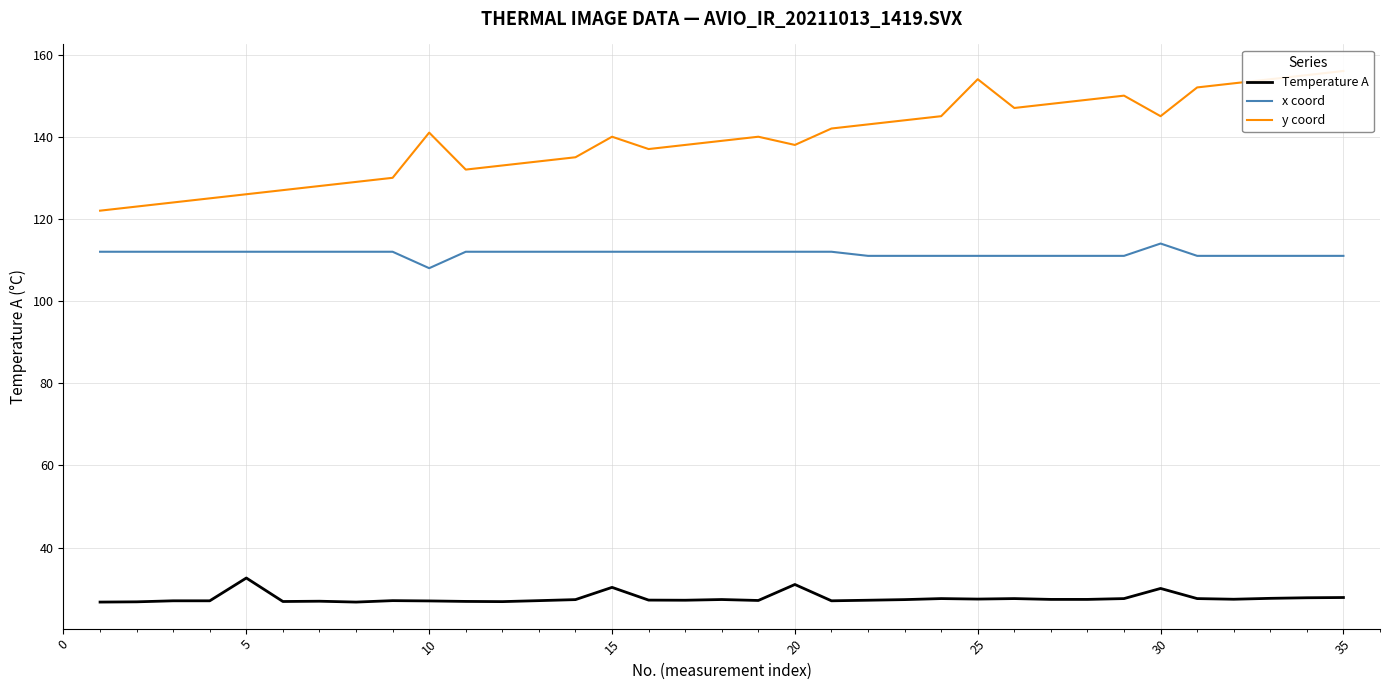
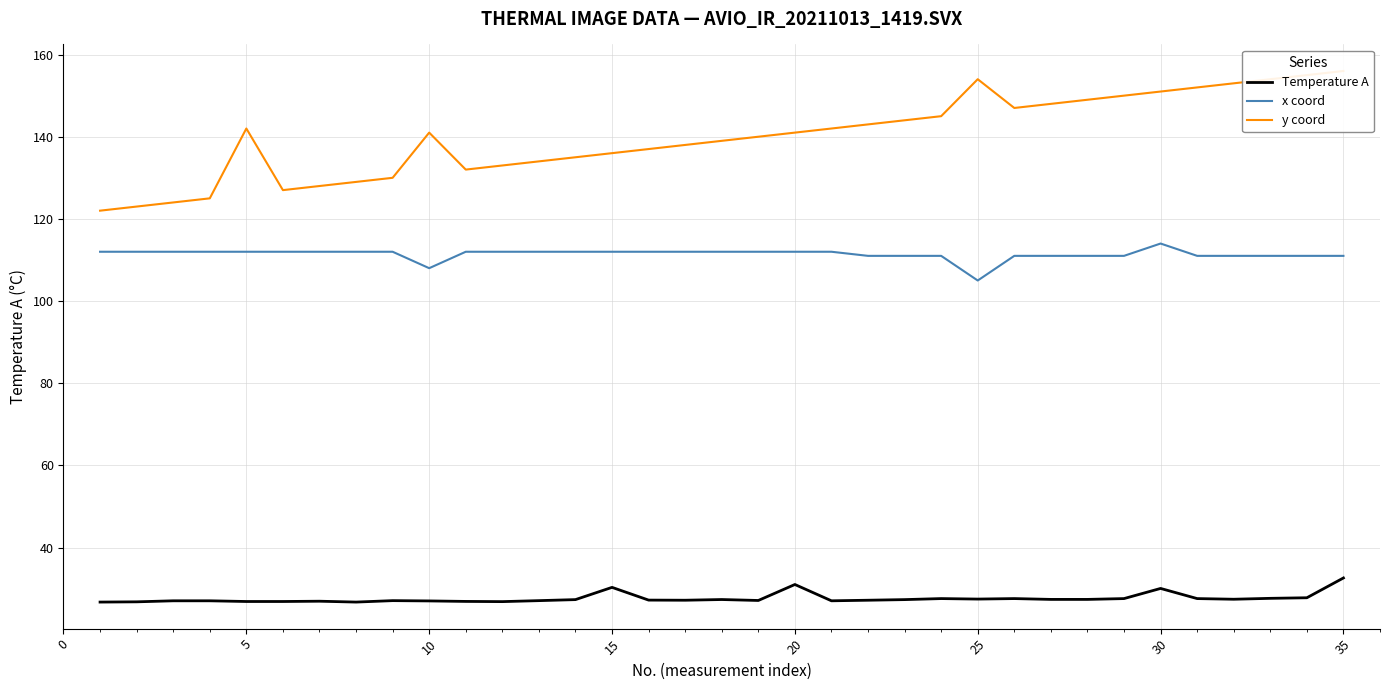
Temperature A, 5: 33 -> 27
y coord, 5: 126 -> 142
y coord, 15: 140 -> 136
y coord, 20: 138 -> 141
x coord, 25: 111 -> 105
y coord, 30: 145 -> 151
Temperature A, 35: 28 -> 33
